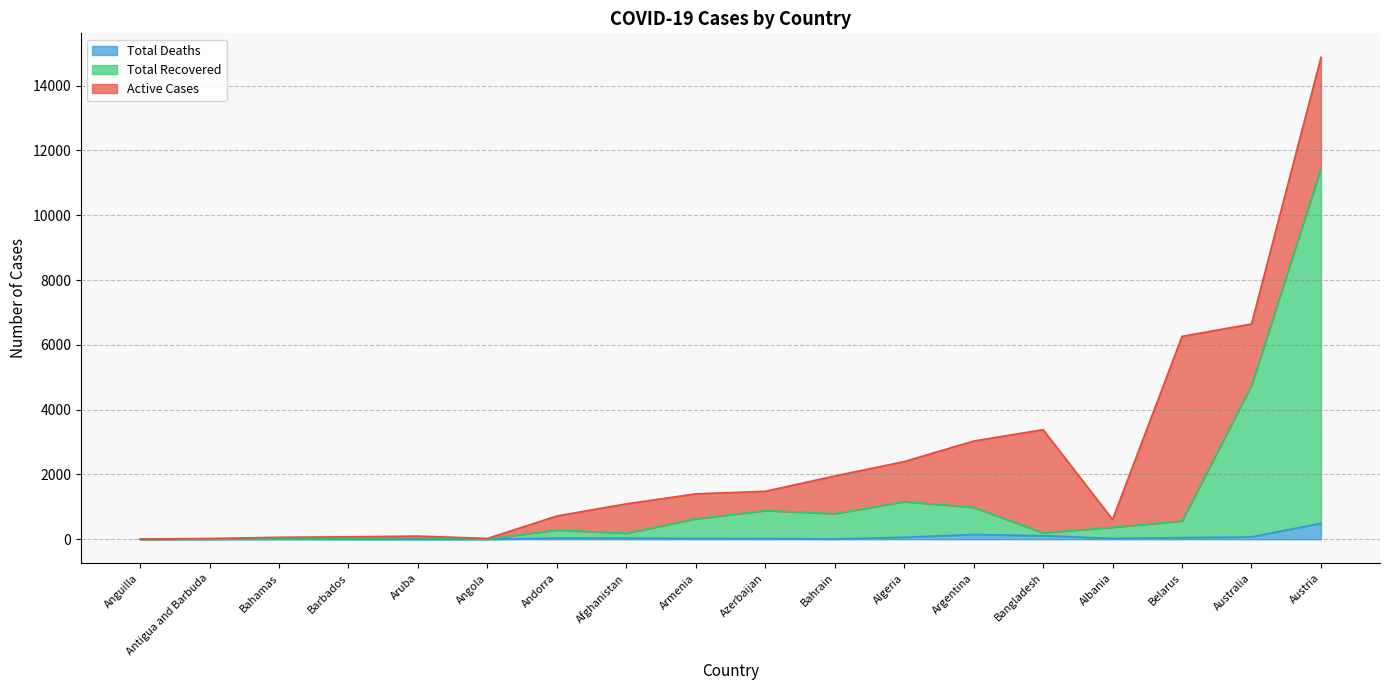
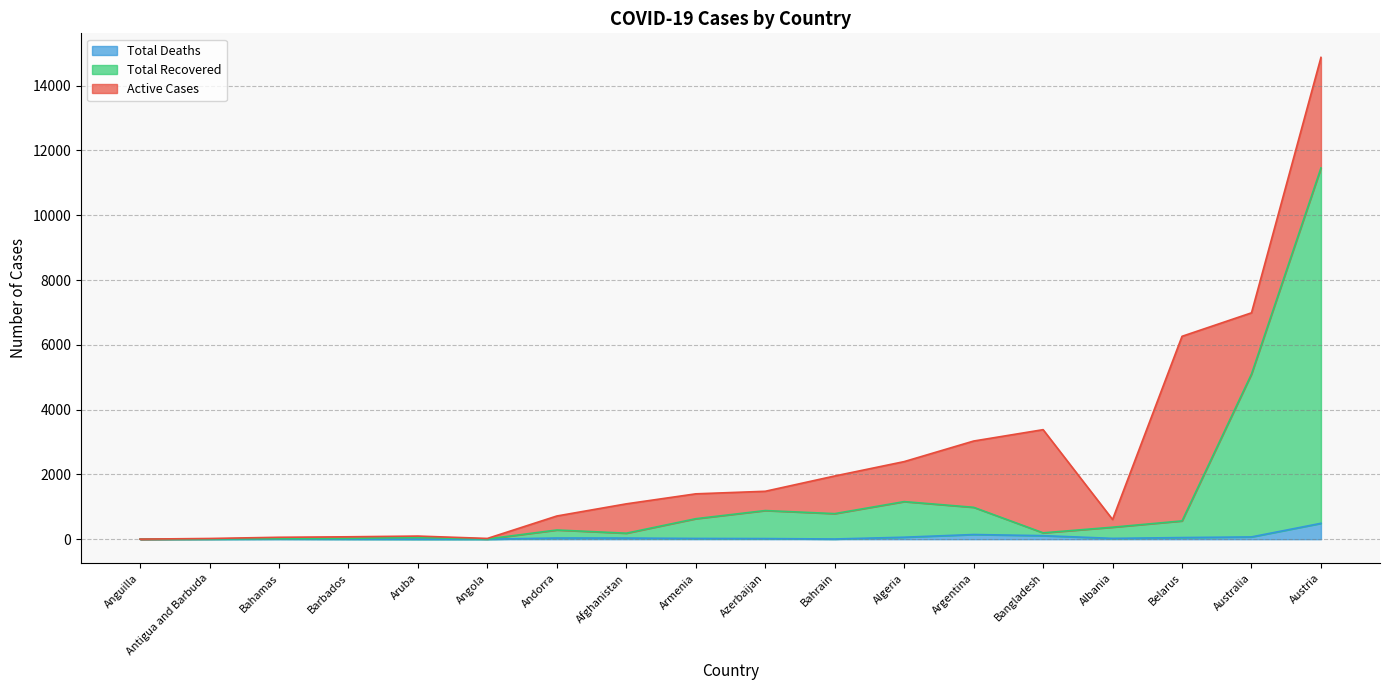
Total Recovered, Australia: 4700 -> 5000
